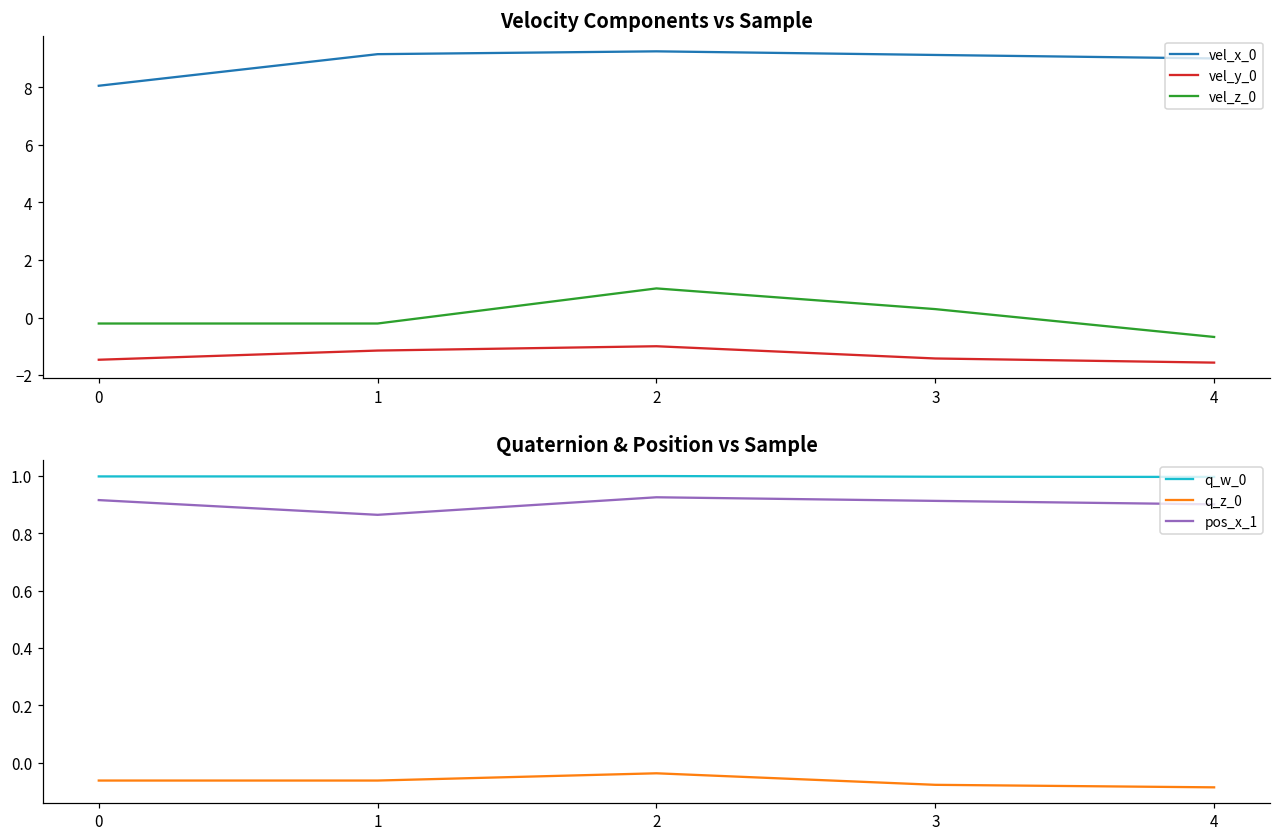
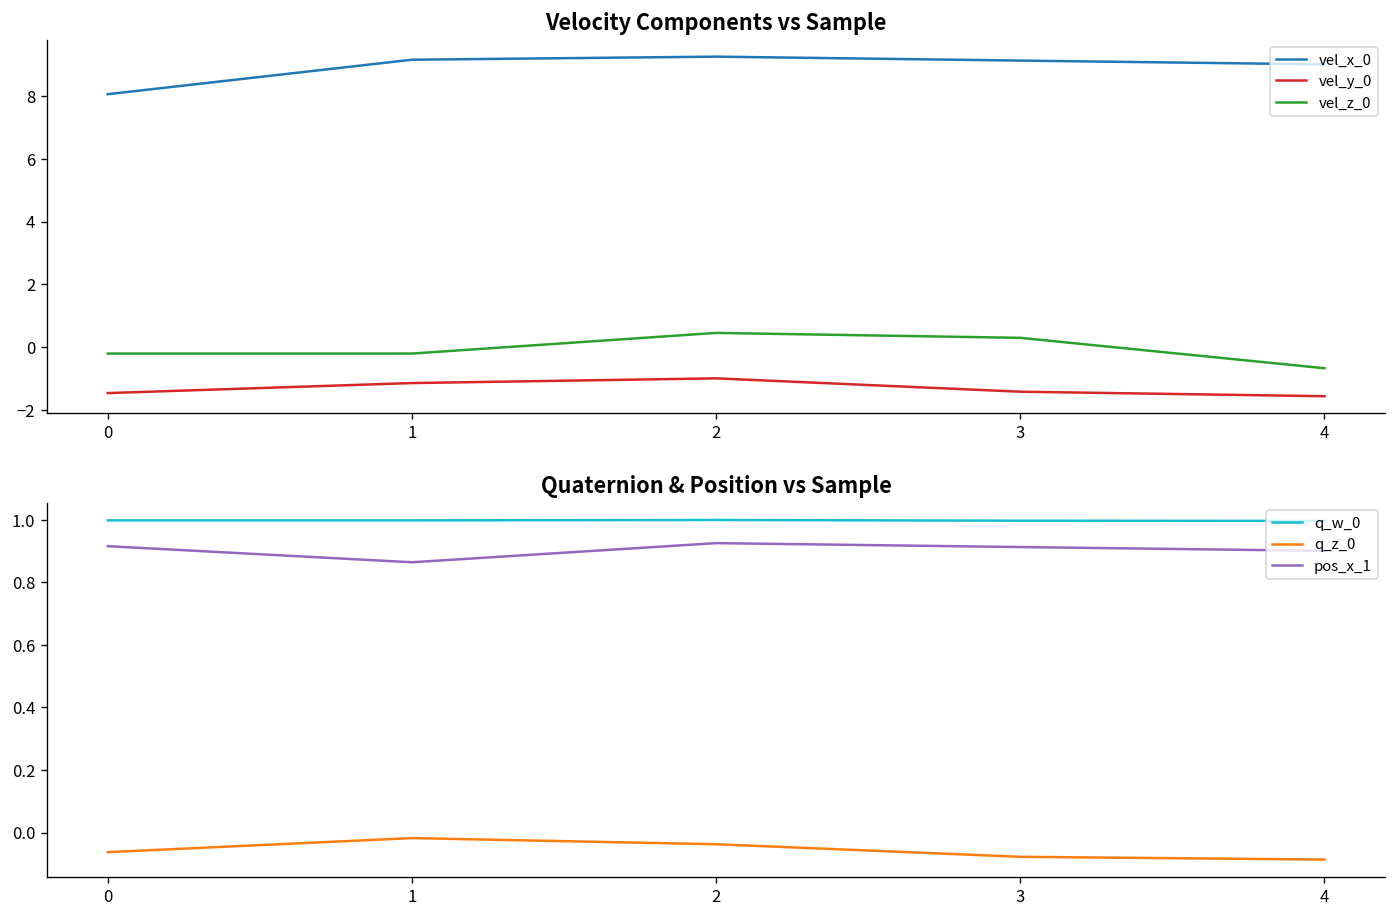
Velocity Components vs Sample, vel_z_0, 2: 1.0 -> 0.4
Quaternion & Position vs Sample, q_z_0, 1: -0.06 -> -0.02
